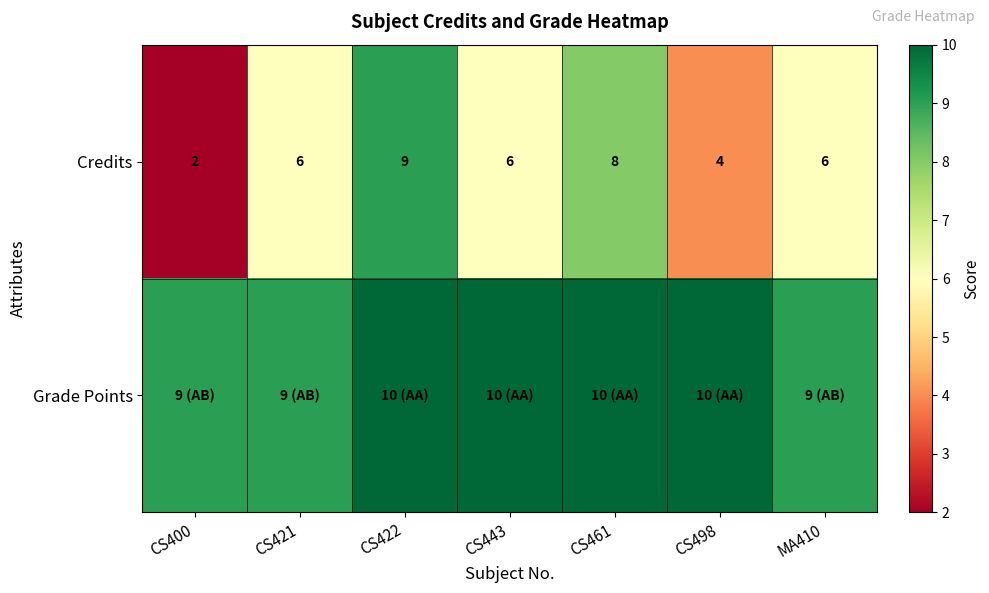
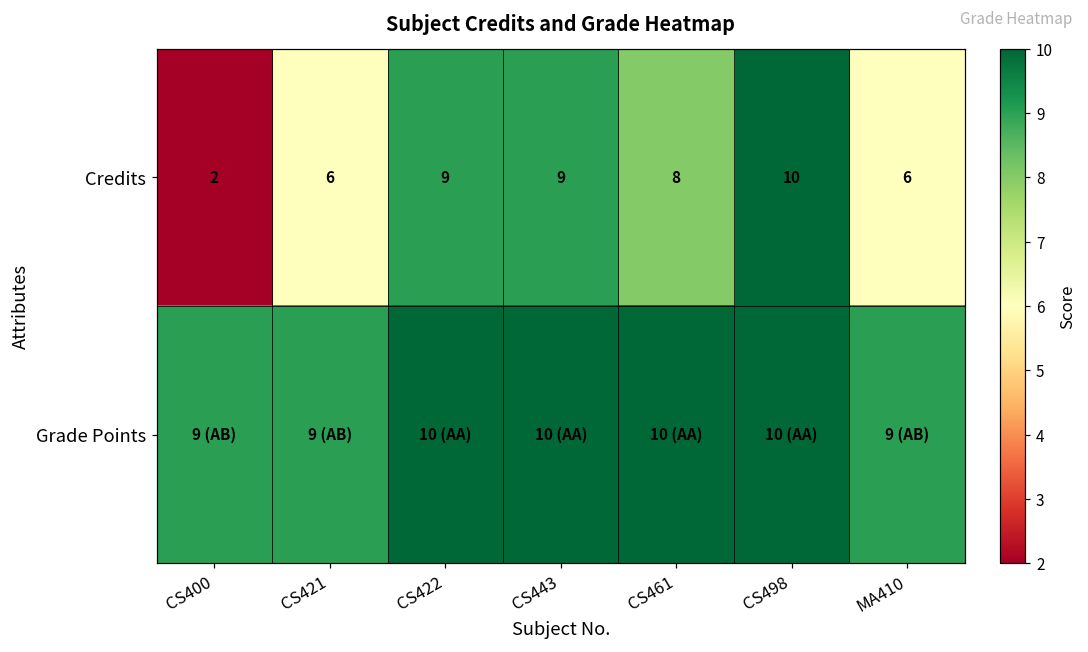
Credits, CS443: 6 -> 9
Credits, CS498: 4 -> 10
